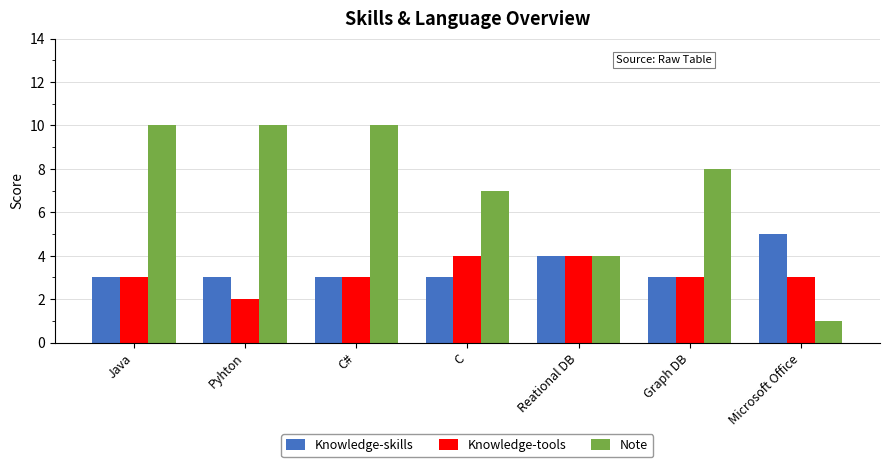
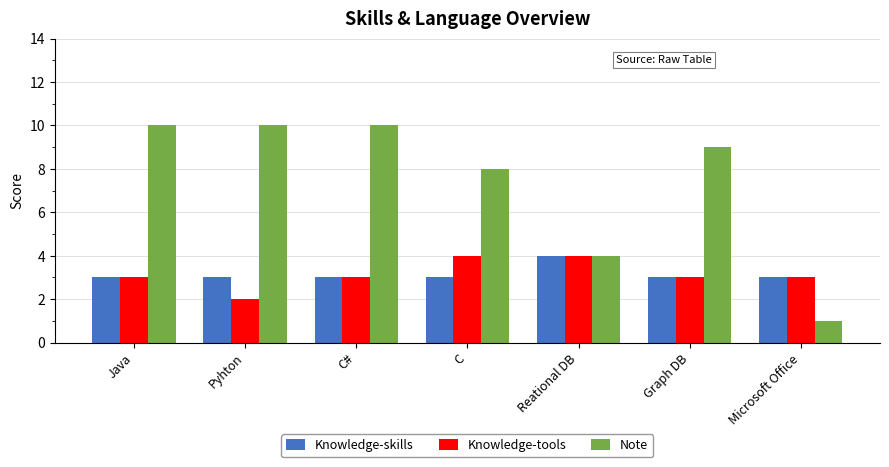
Note, C: 7 -> 8
Note, Graph DB: 8 -> 9
Knowledge-skills, Microsoft Office: 5 -> 3
